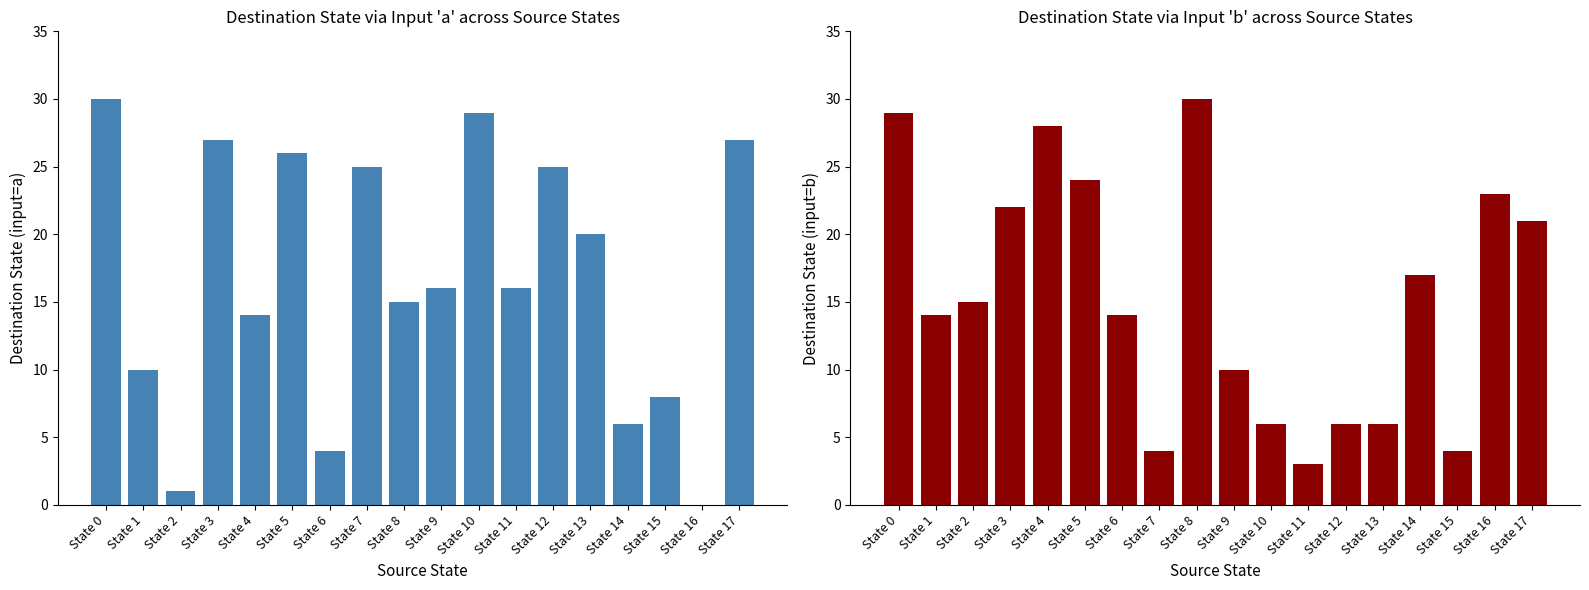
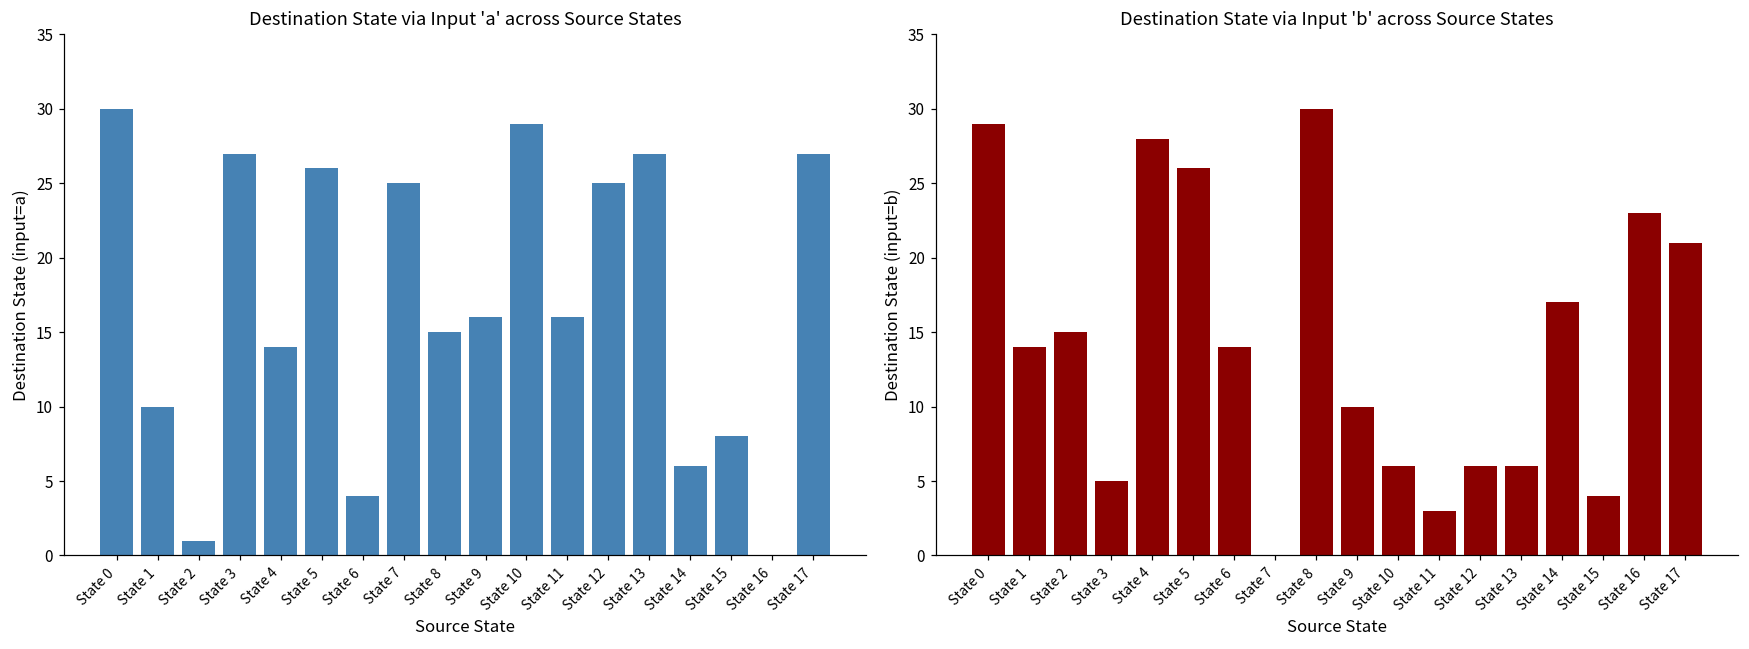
Destination State via Input 'a' across Source States, State 13: 20 -> 27
Destination State via Input 'b' across Source States, State 3: 22 -> 5
Destination State via Input 'b' across Source States, State 5: 24 -> 26
Destination State via Input 'b' across Source States, State 7: 4 -> 0
